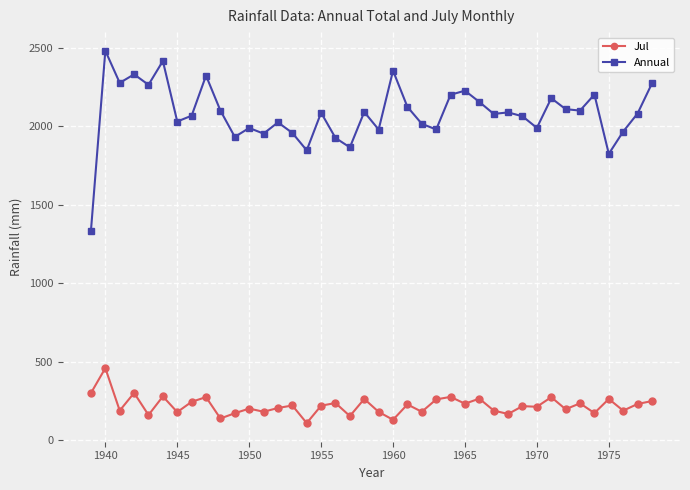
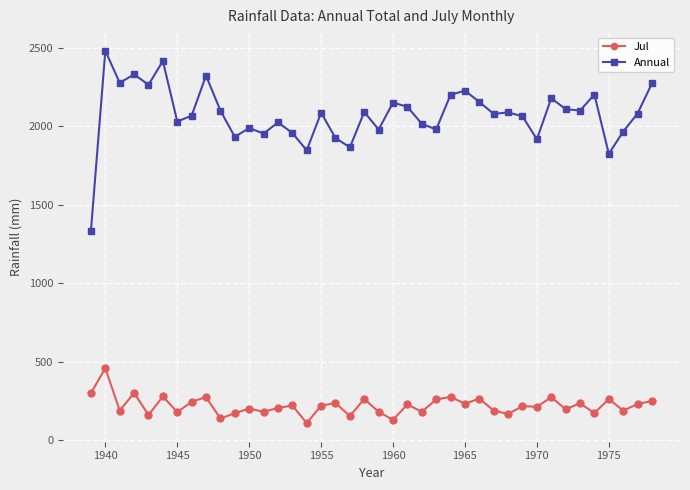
Annual, 1960: 2360 -> 2150
Annual, 1970: 1990 -> 1920
